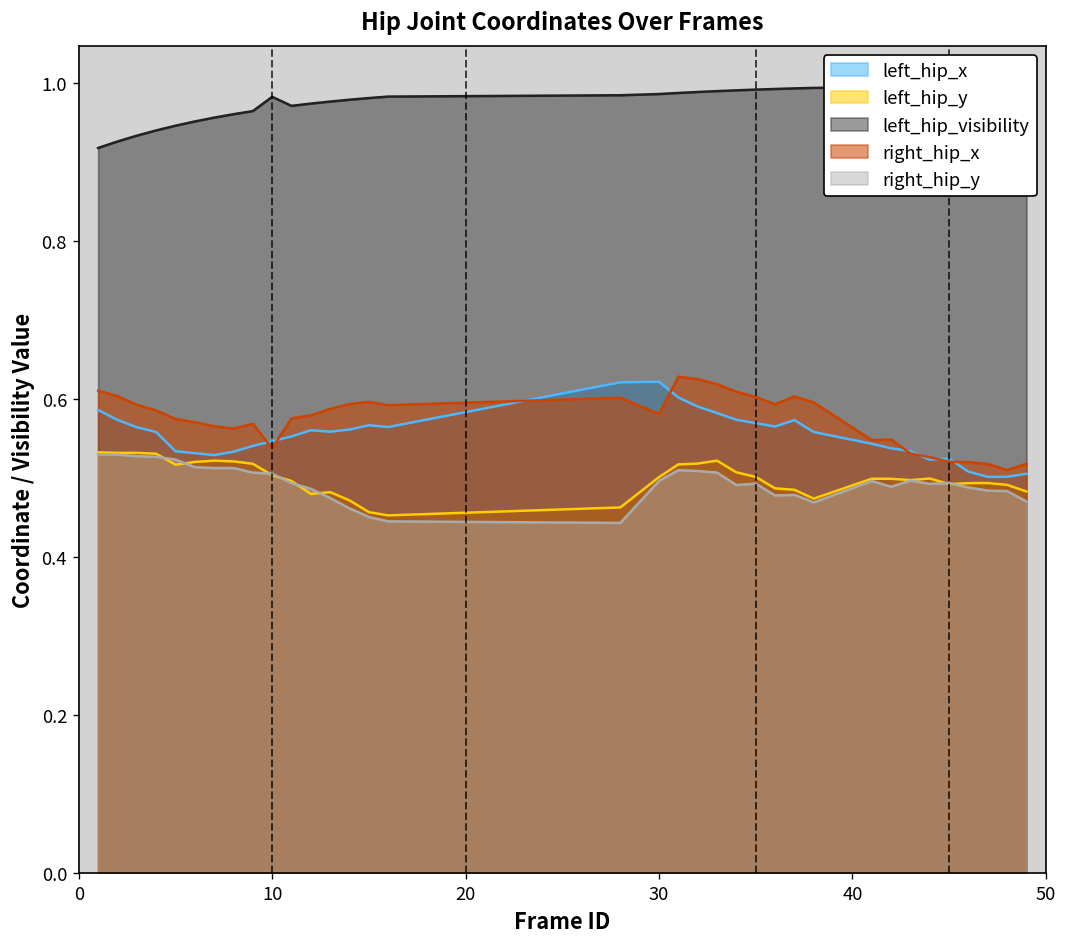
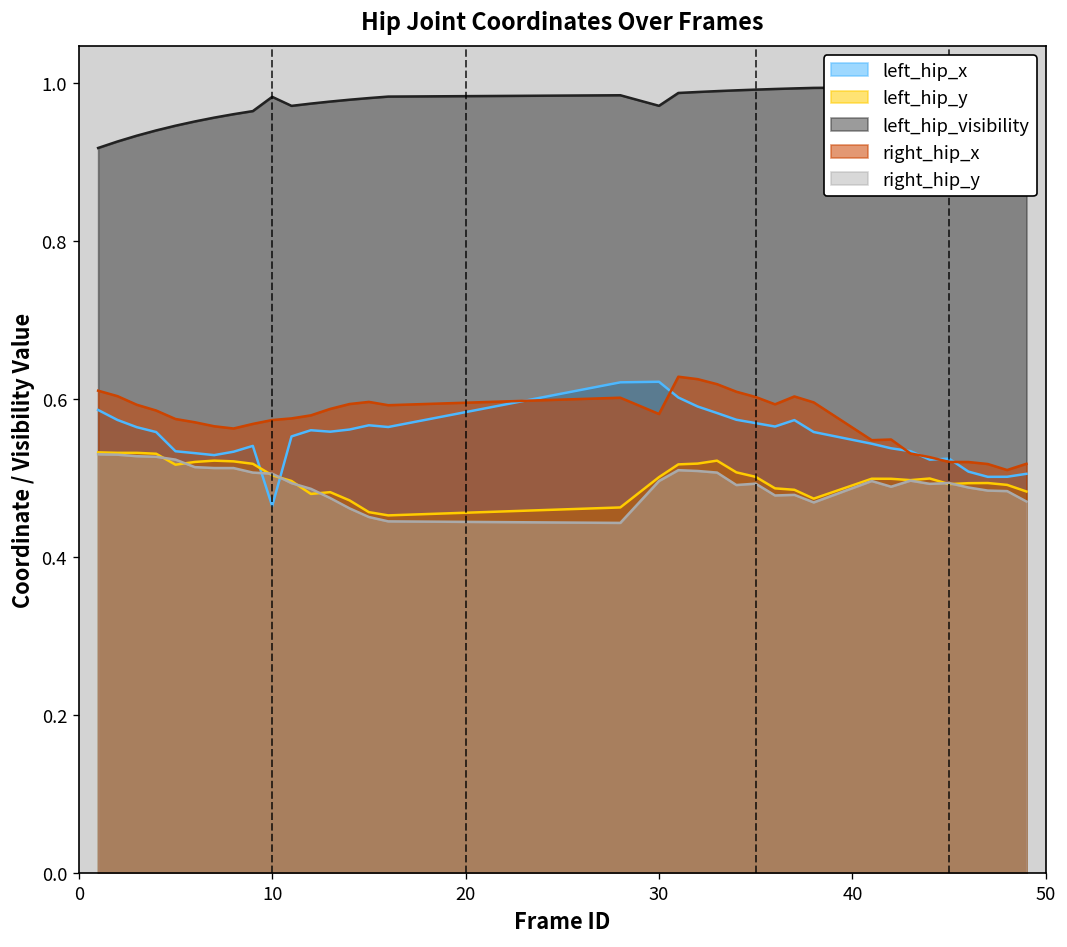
left_hip_x, 10: 0.55 -> 0.46
right_hip_x, 10: 0.54 -> 0.57
left_hip_visibility, 30: 0.99 -> 0.97
